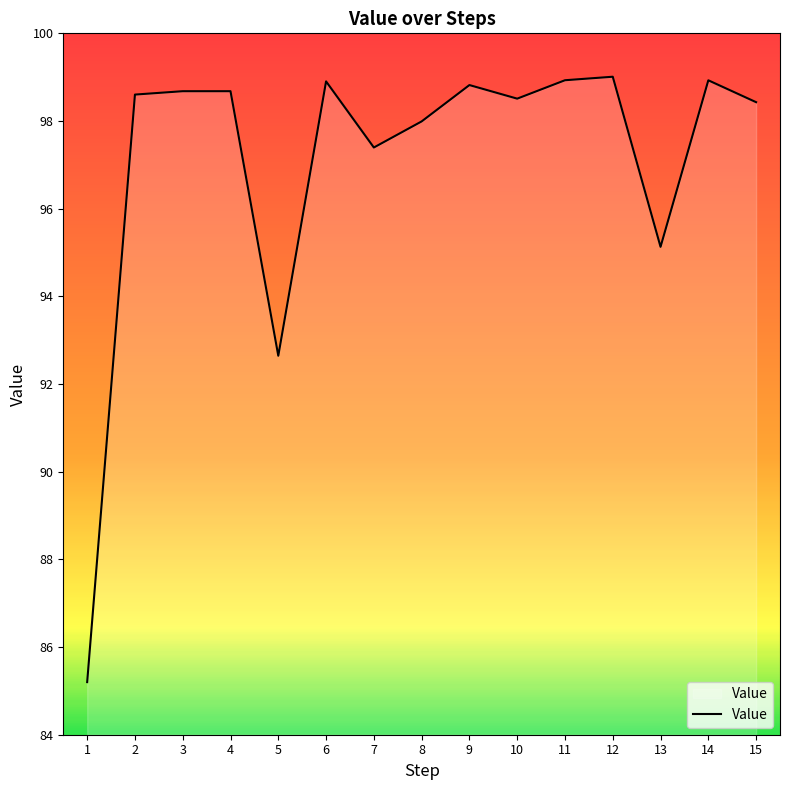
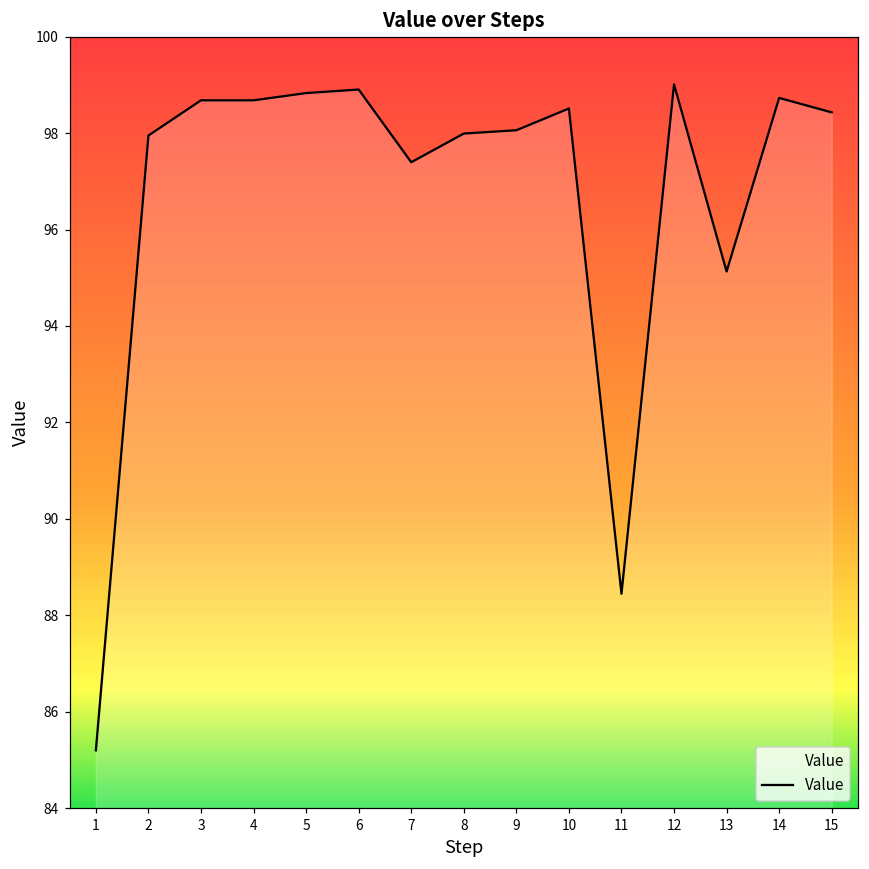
2: 98.6 -> 97.9
5: 92.6 -> 98.8
9: 98.8 -> 98.1
11: 98.9 -> 88.4
14: 98.9 -> 98.7
